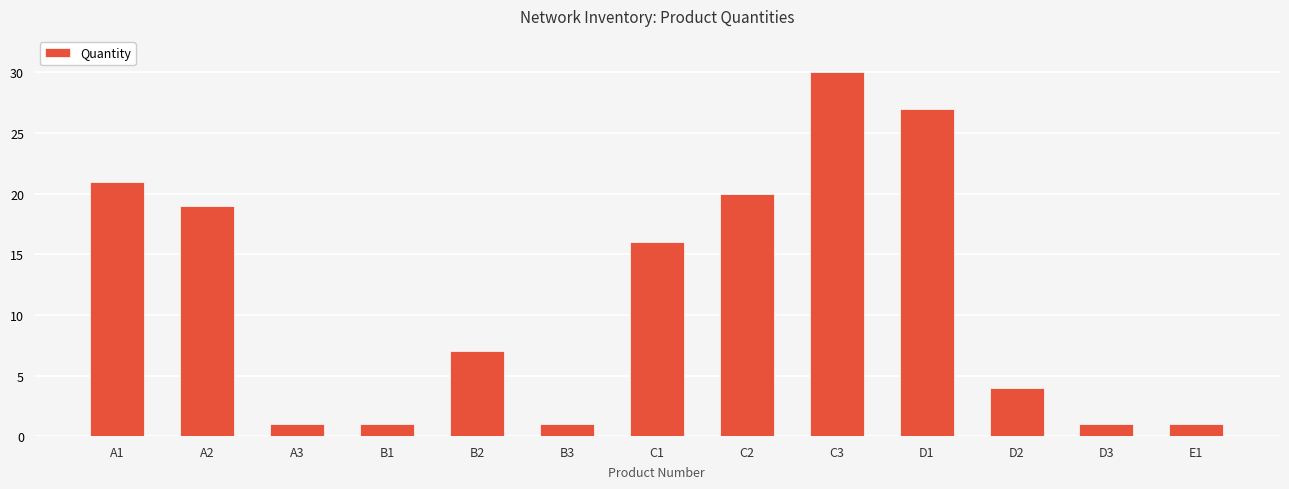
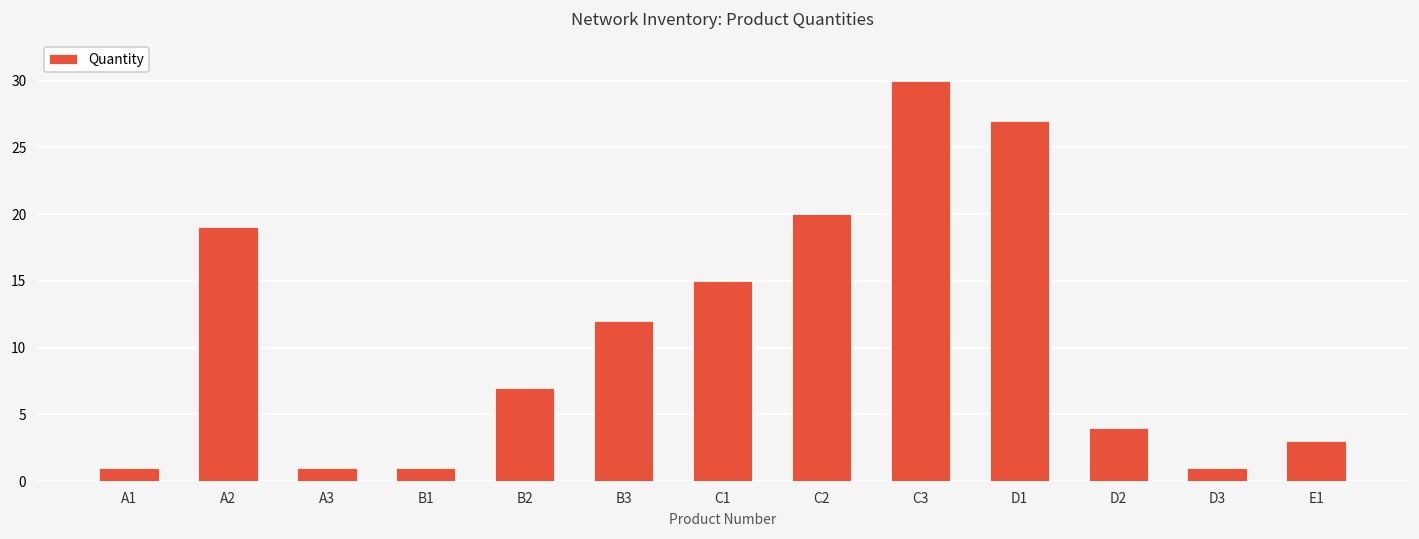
A1: 21 -> 1
B3: 1 -> 12
C1: 16 -> 15
E1: 1 -> 3
